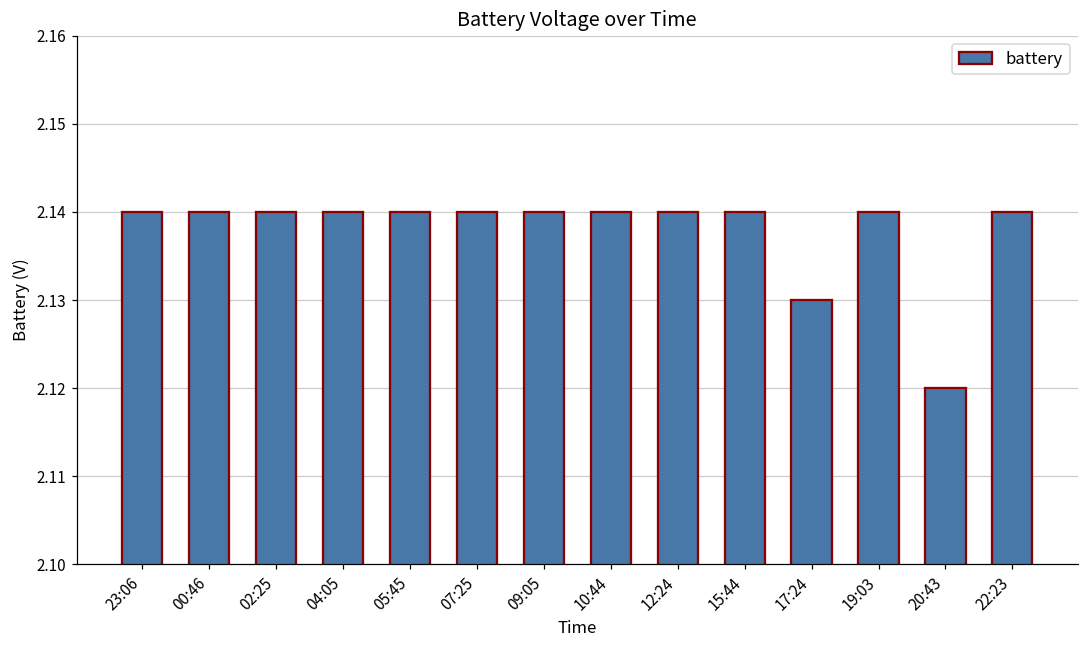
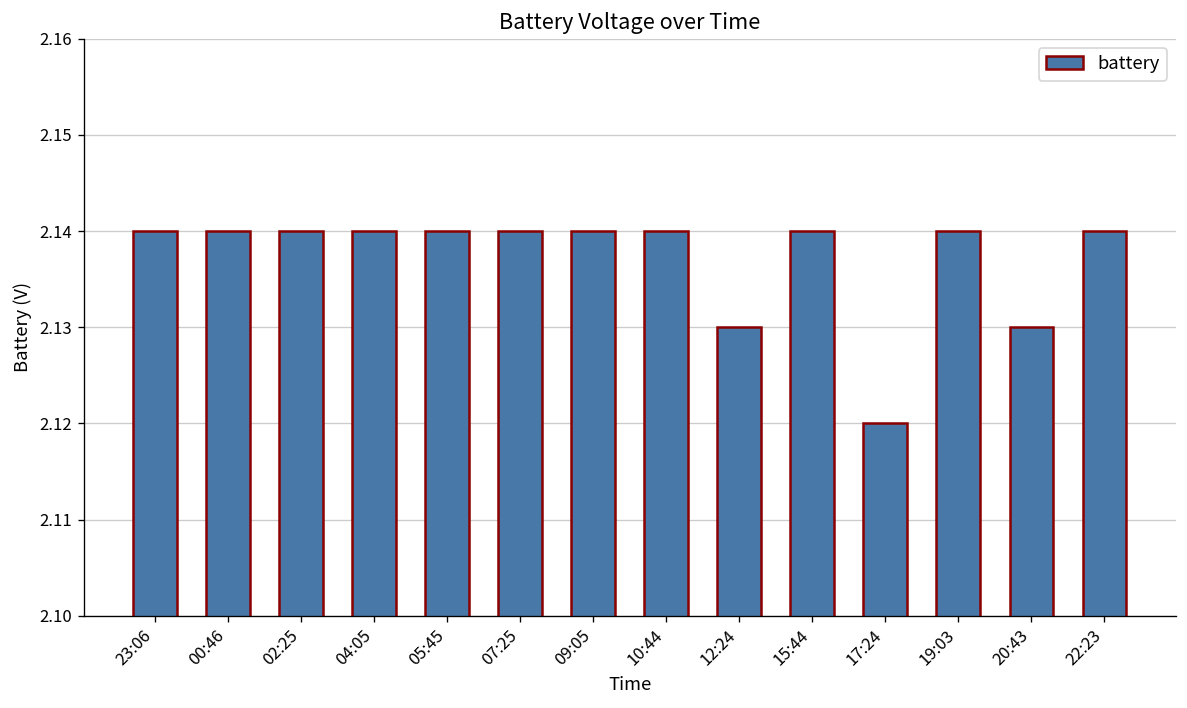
12:24: 2.14 -> 2.13
17:24: 2.13 -> 2.12
20:43: 2.12 -> 2.13
